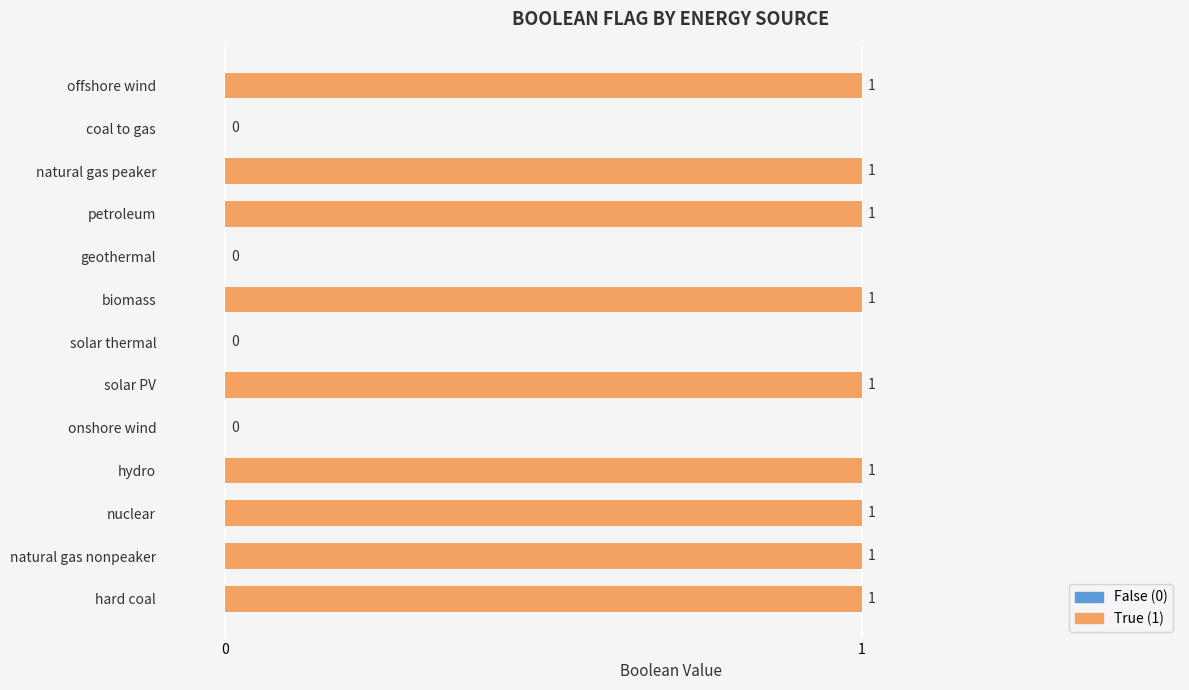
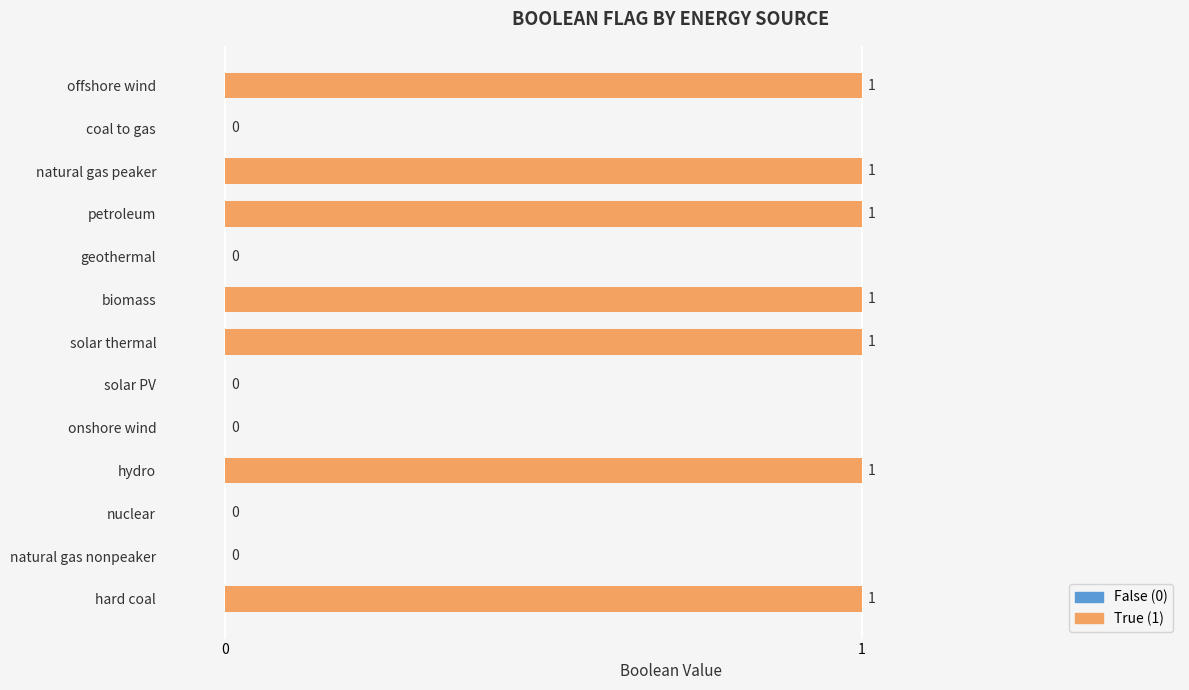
solar thermal: 0 -> 1
solar PV: 1 -> 0
nuclear: 1 -> 0
natural gas nonpeaker: 1 -> 0
